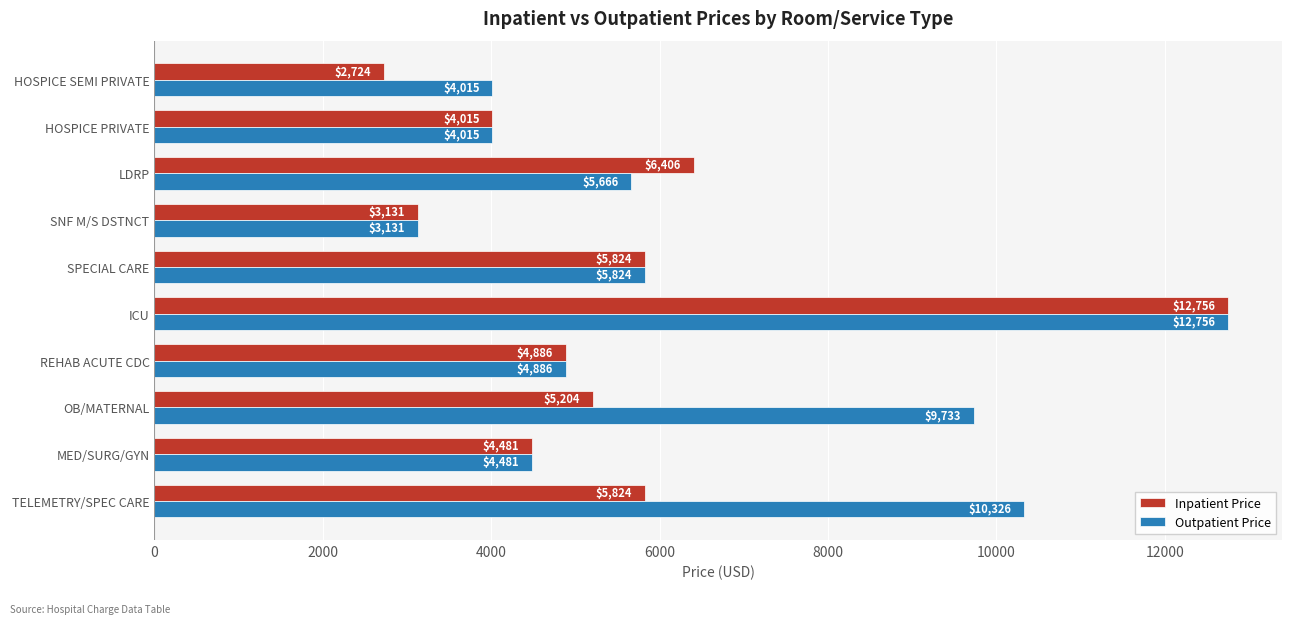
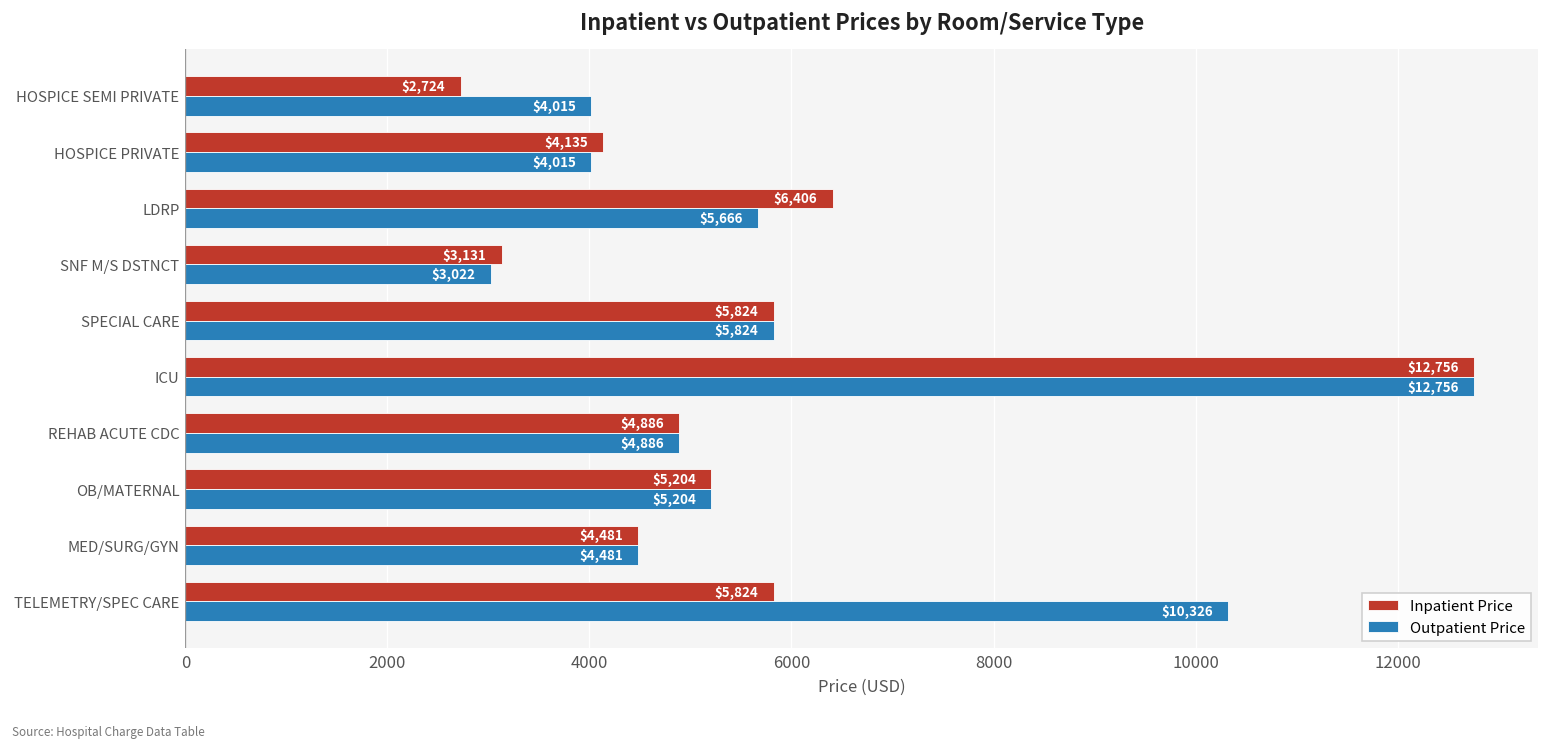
Inpatient Price, HOSPICE PRIVATE: $4,015 -> $4,135
Outpatient Price, SNF M/S DSTNCT: $3,131 -> $3,022
Outpatient Price, OB/MATERNAL: $9,733 -> $5,204
